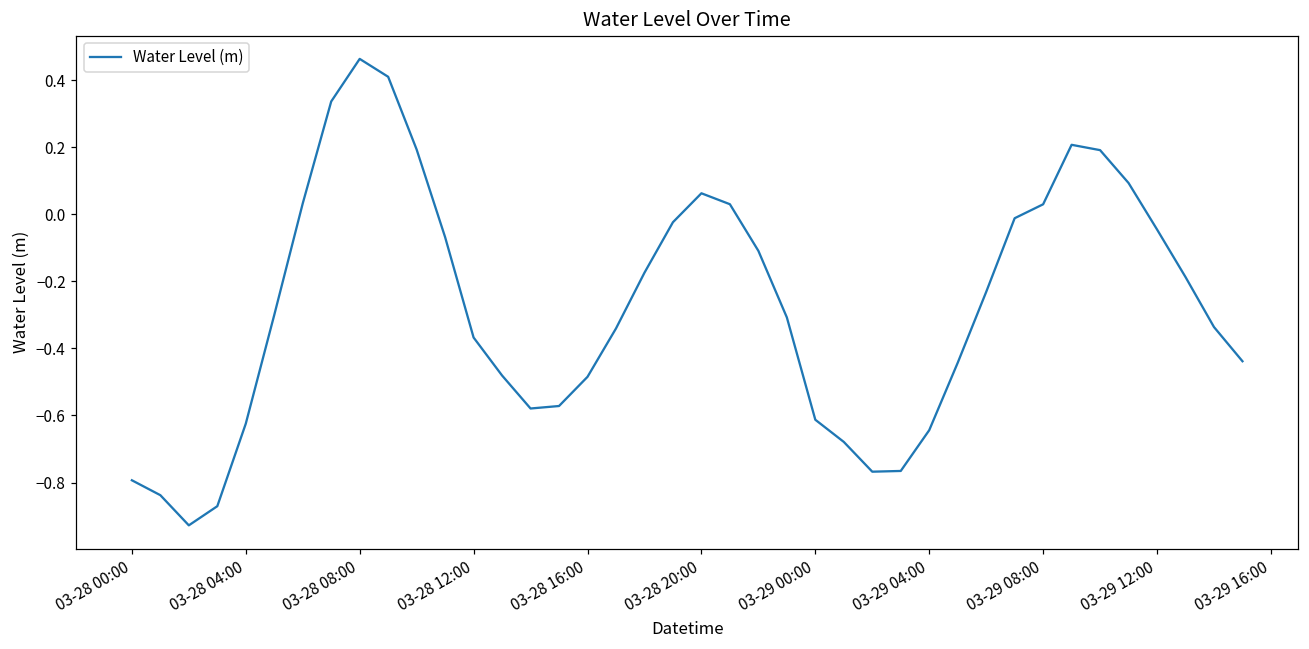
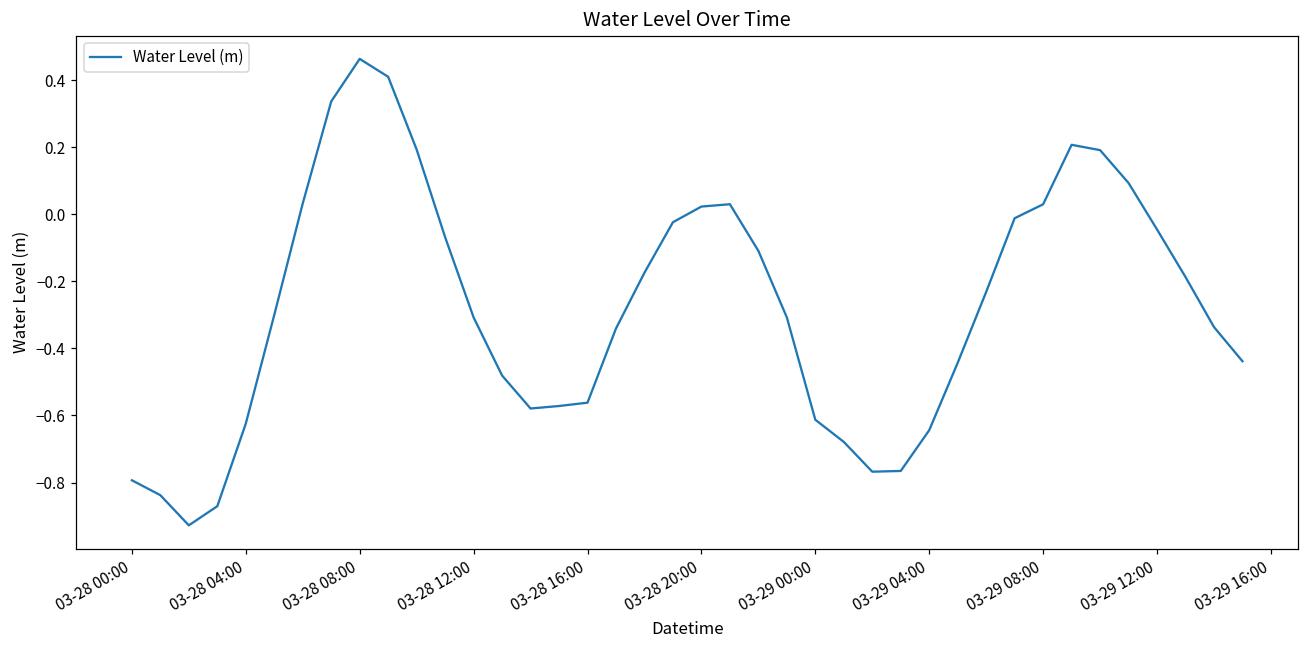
03-28 12:00: -0.37 -> -0.31
03-28 16:00: -0.48 -> -0.56
03-28 20:00: 0.06 -> 0.02
